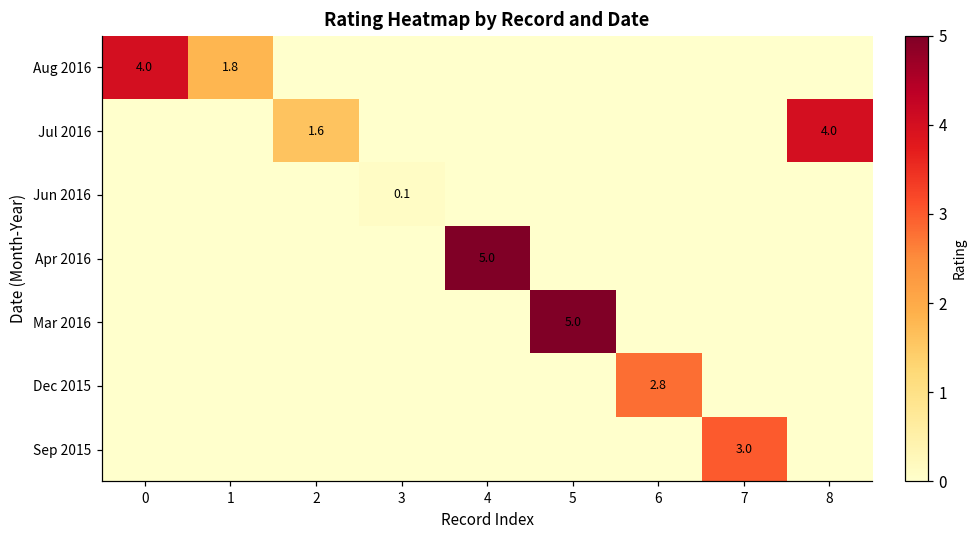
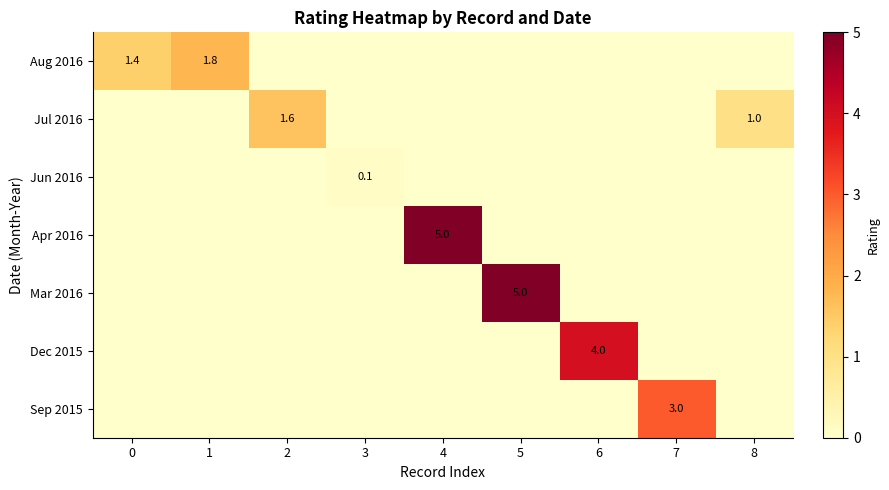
Aug 2016, 0: 4.0 -> 1.4
Jul 2016, 8: 4.0 -> 1.0
Dec 2015, 6: 2.8 -> 4.0
